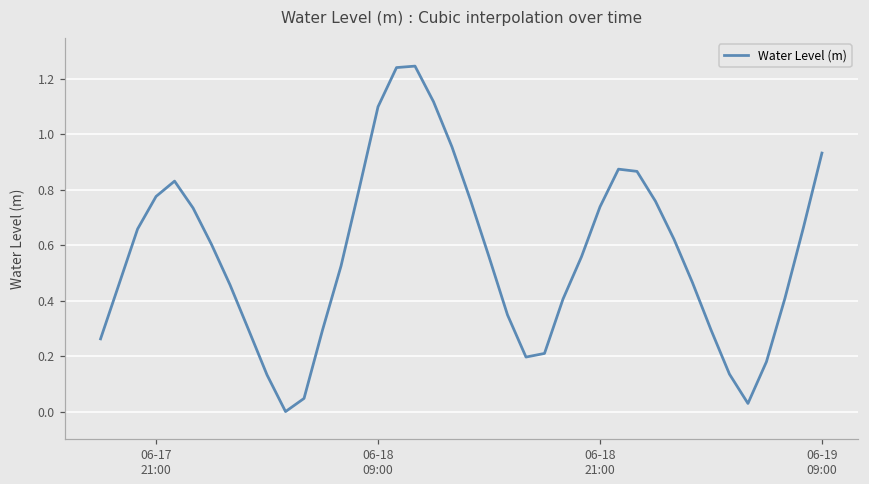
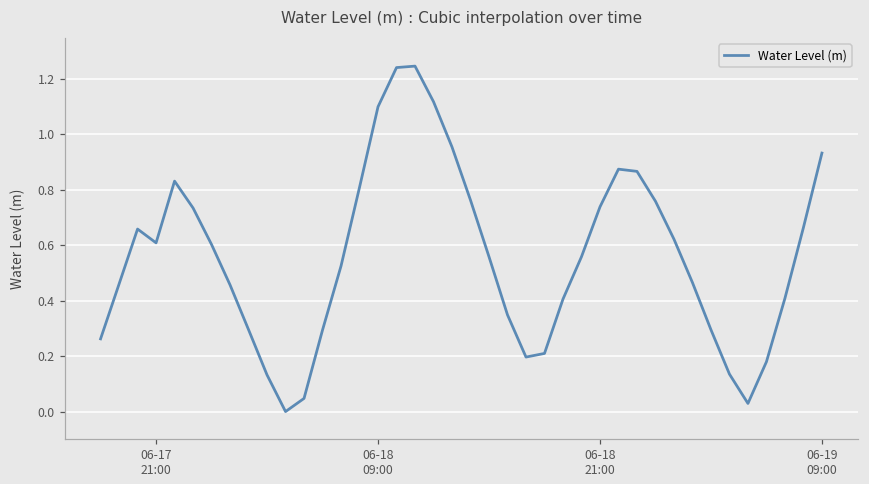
06-17 21:00: 0.78 -> 0.61
